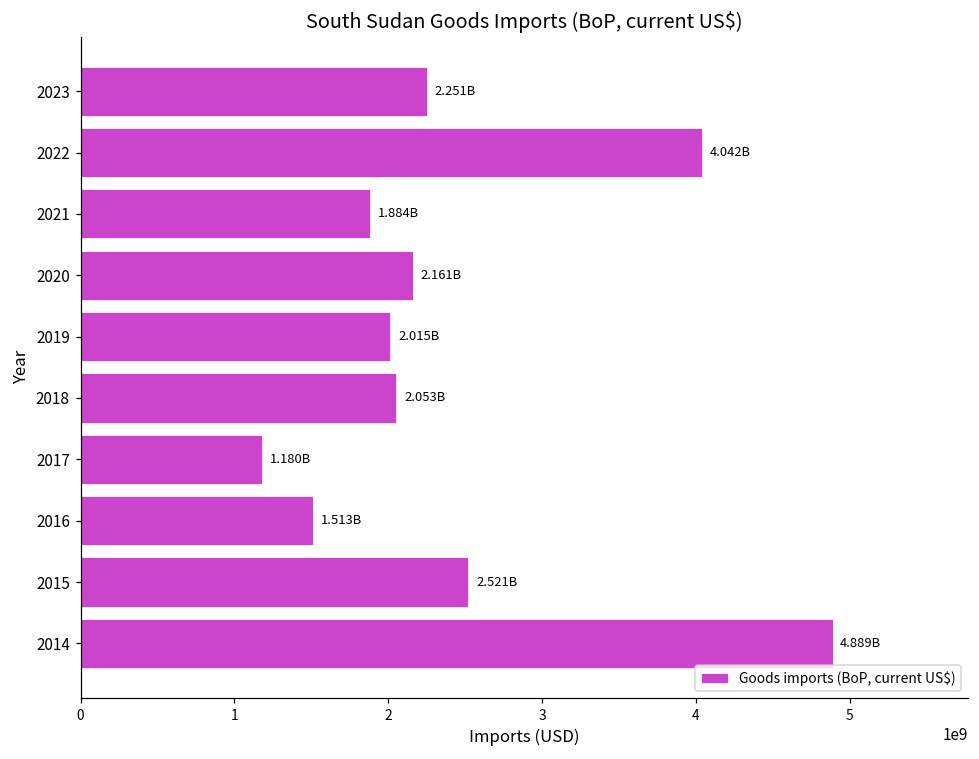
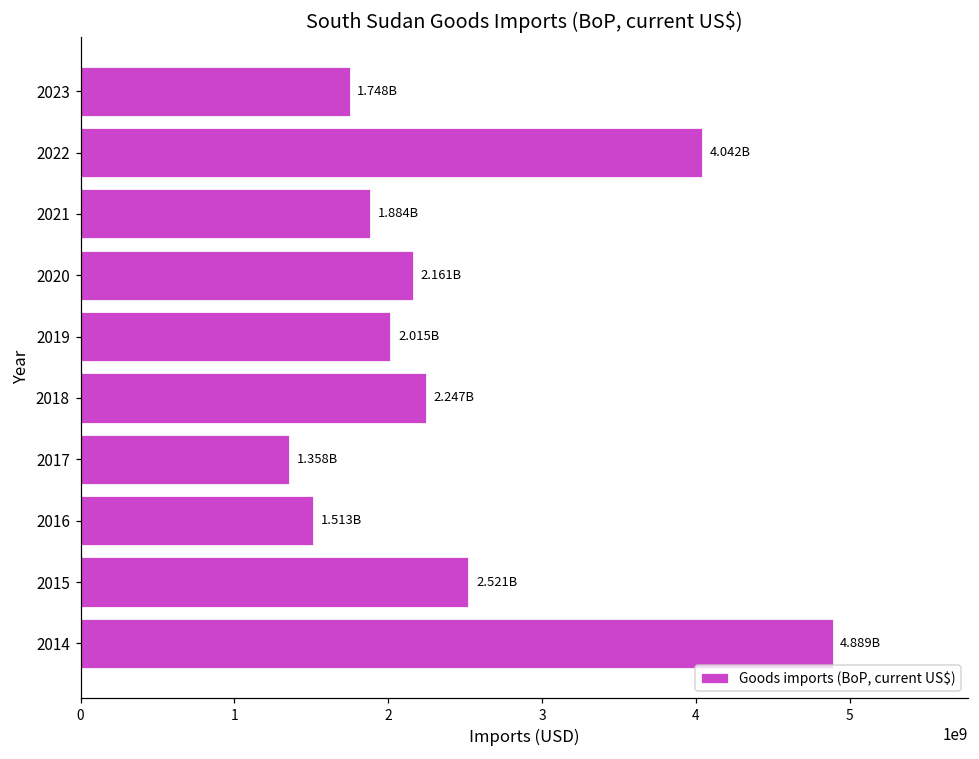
2023: 2.251B -> 1.748B
2018: 2.053B -> 2.247B
2017: 1.180B -> 1.358B
